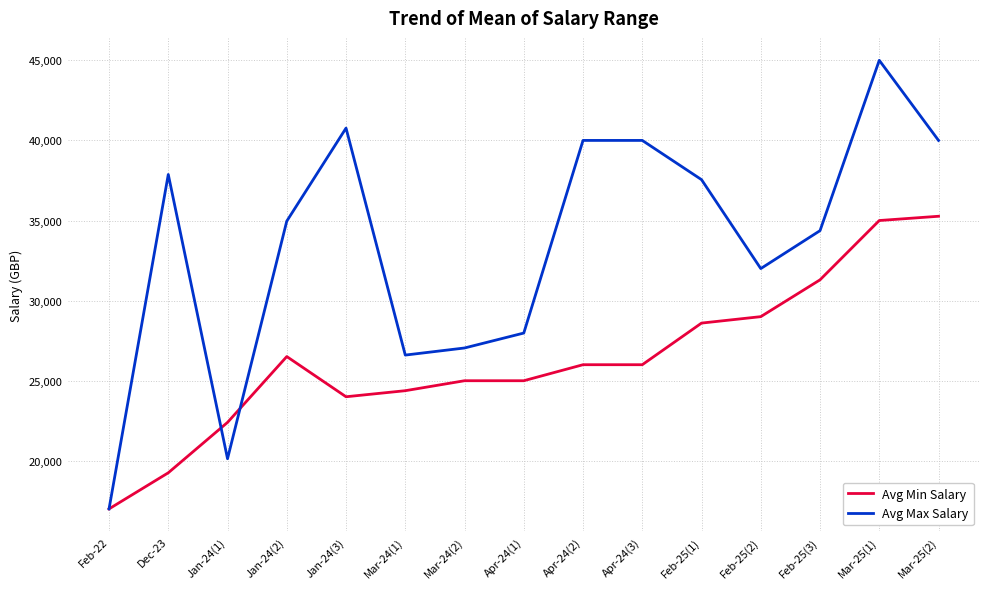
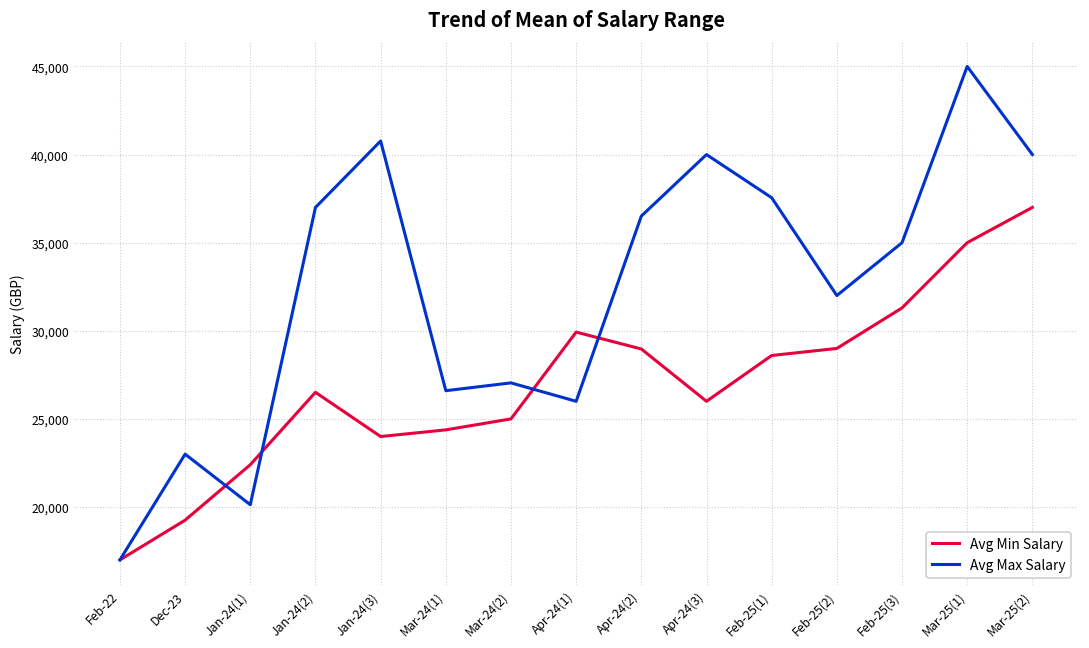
Avg Max Salary, Dec-23: 37,900 -> 23,000
Avg Max Salary, Jan-24(2): 35,000 -> 37,000
Avg Min Salary, Apr-24(1): 25,000 -> 29,900
Avg Max Salary, Apr-24(1): 28,000 -> 26,000
Avg Min Salary, Apr-24(2): 26,000 -> 29,000
Avg Max Salary, Apr-24(2): 40,000 -> 36,500
Avg Max Salary, Feb-25(3): 34,400 -> 35,000
Avg Min Salary, Mar-25(2): 35,300 -> 37,000
